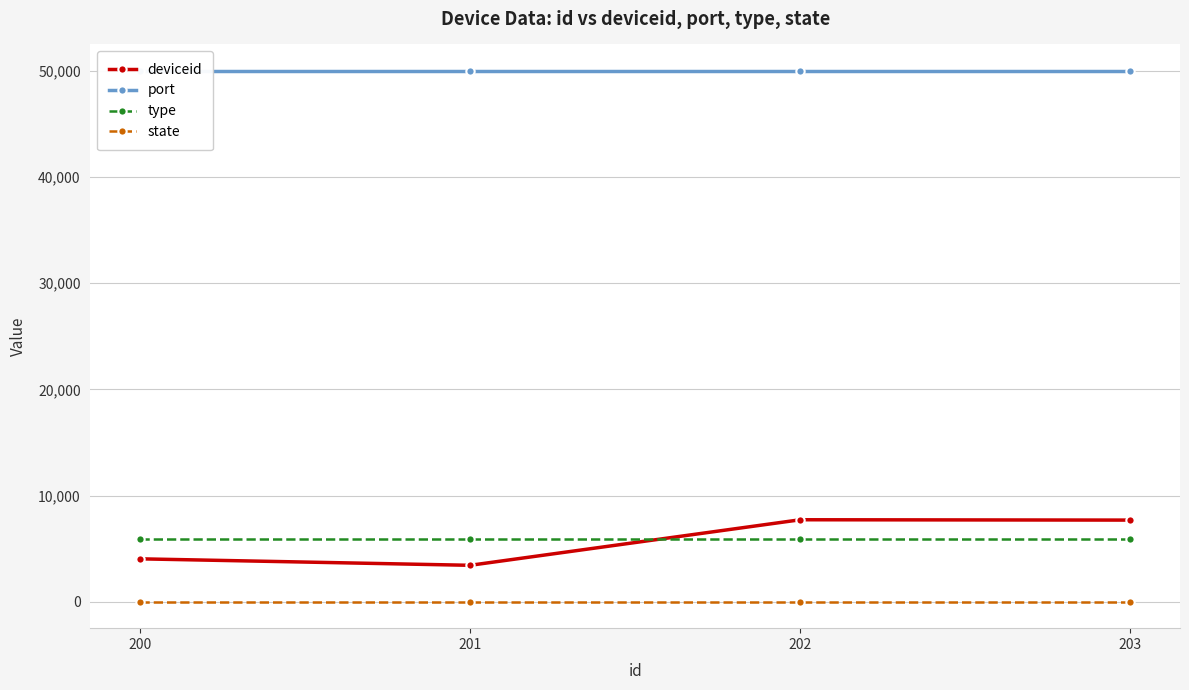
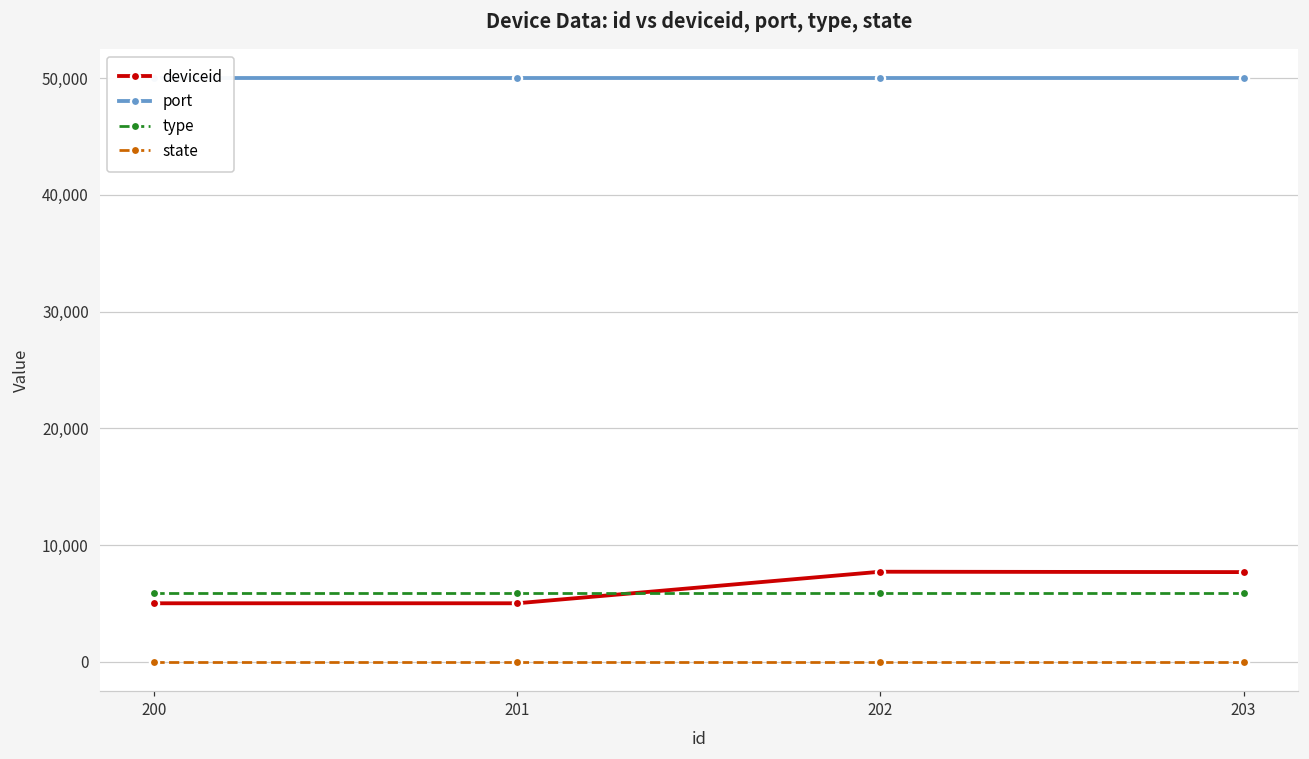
deviceid, 200: 4,000 -> 5,000
deviceid, 201: 3,400 -> 5,000
